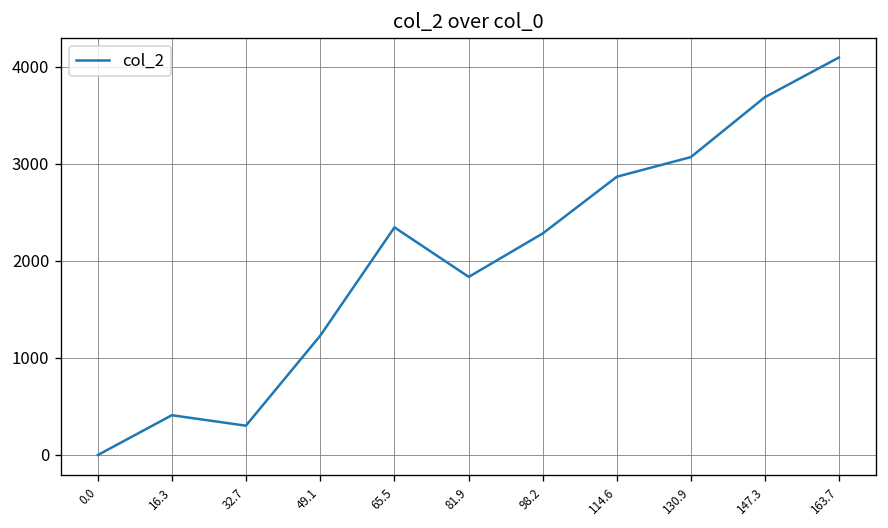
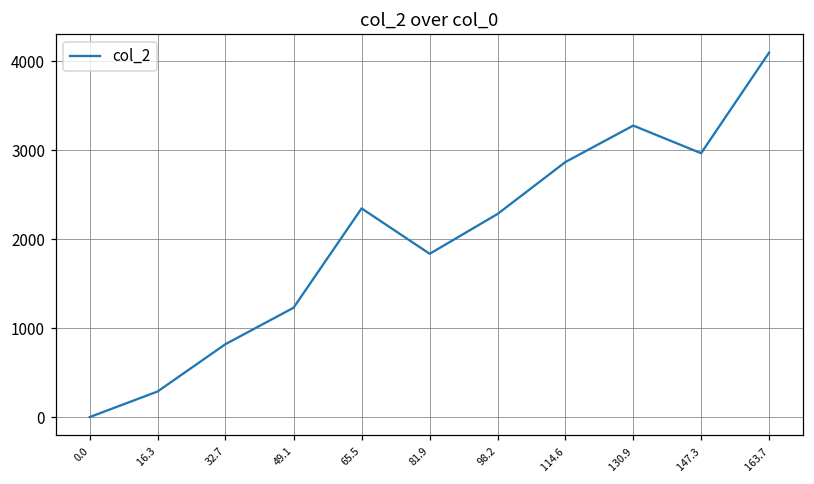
16.3: 400 -> 300
32.7: 300 -> 800
130.9: 3100 -> 3300
147.3: 3700 -> 3000
